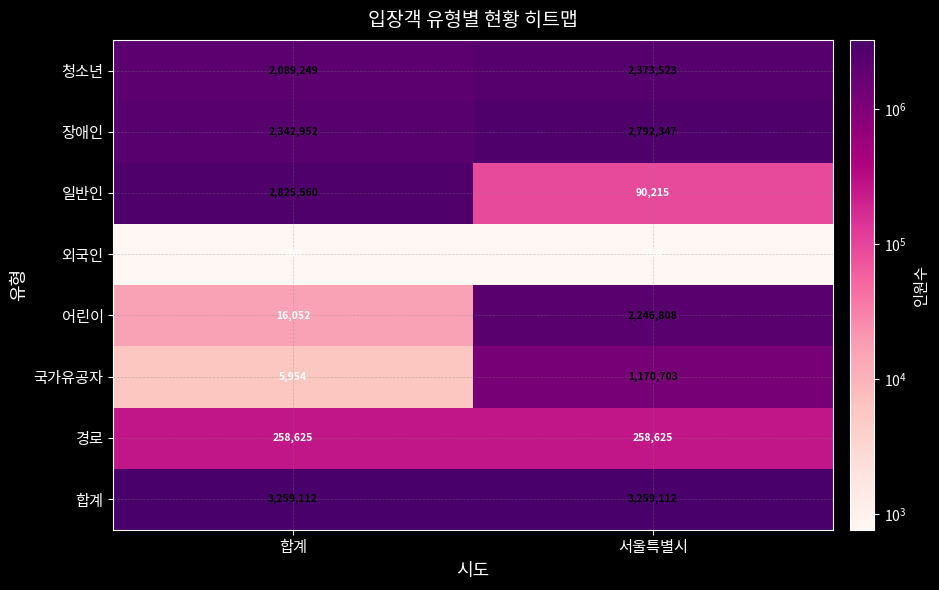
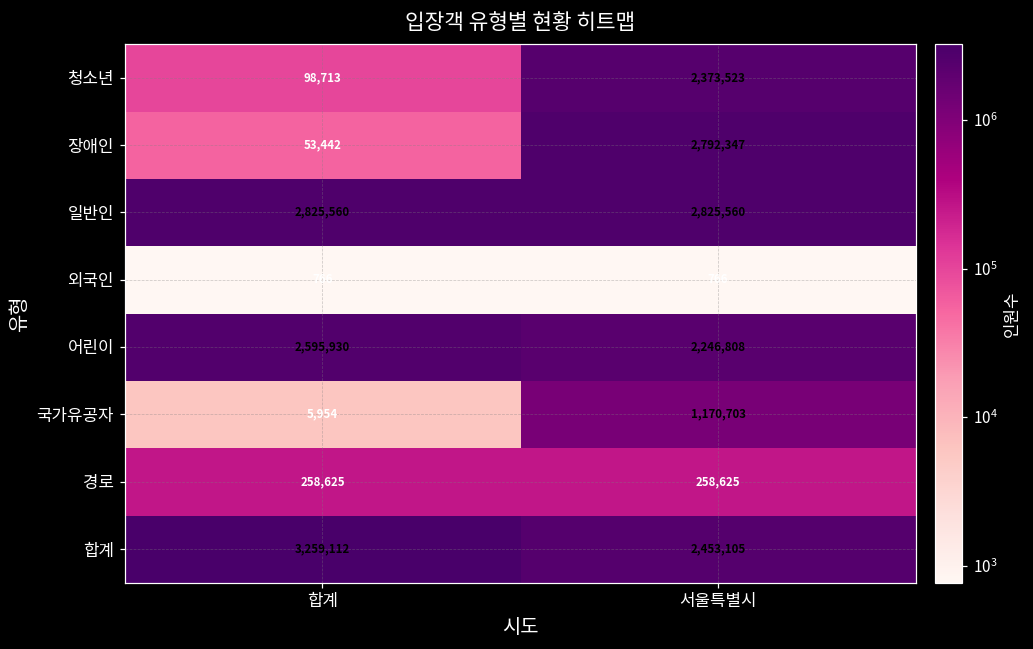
청소년, 합계: 2,089,249 -> 98,713
장애인, 합계: 2,342,952 -> 53,442
일반인, 서울특별시: 90,215 -> 2,825,560
어린이, 합계: 16,052 -> 2,595,930
합계, 서울특별시: 3,259,112 -> 2,453,105
